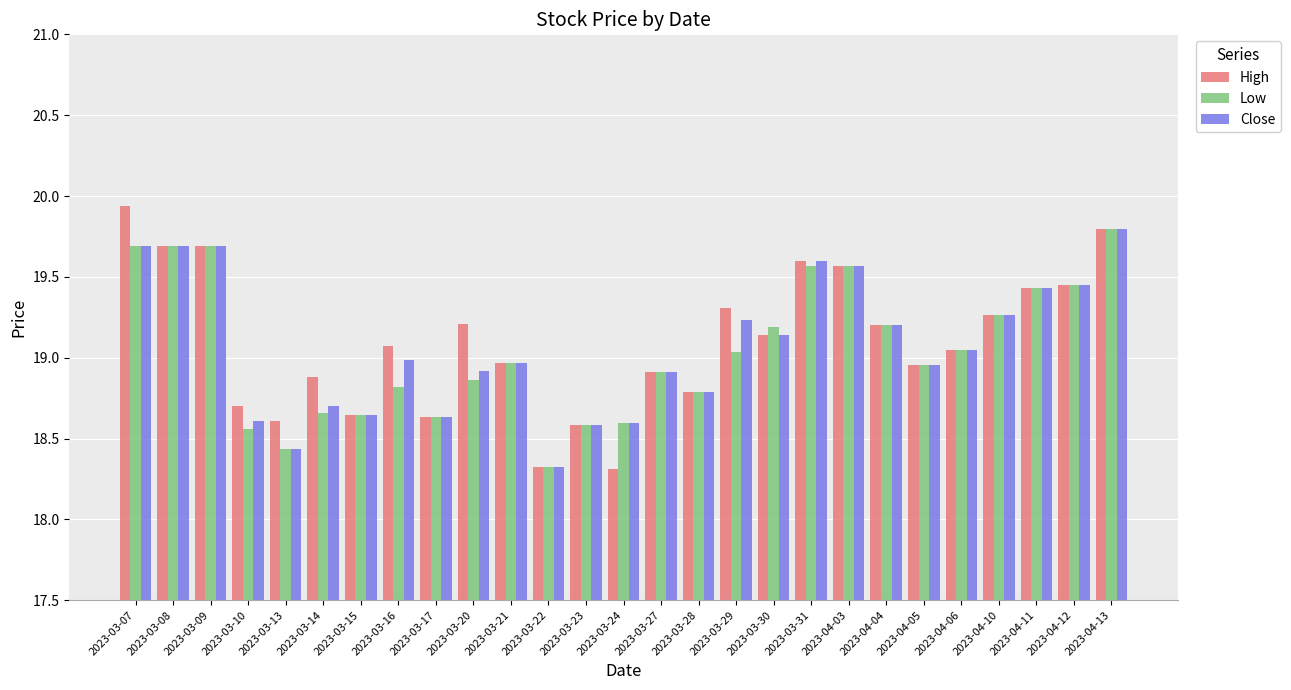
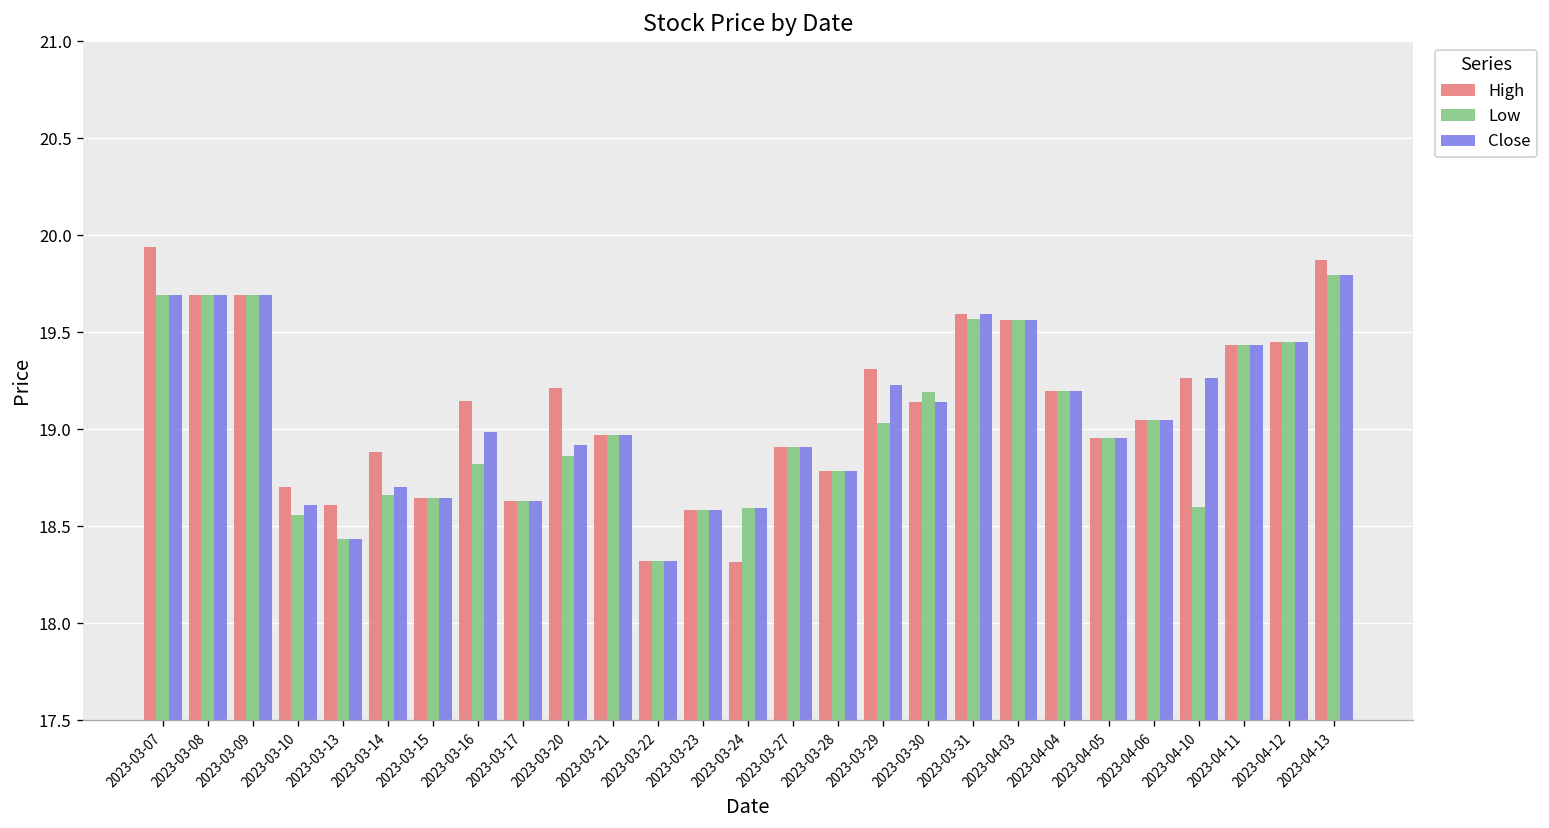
High, 2023-03-16: 19.07 -> 19.15
Low, 2023-04-10: 19.26 -> 18.60
High, 2023-04-13: 19.79 -> 19.87
